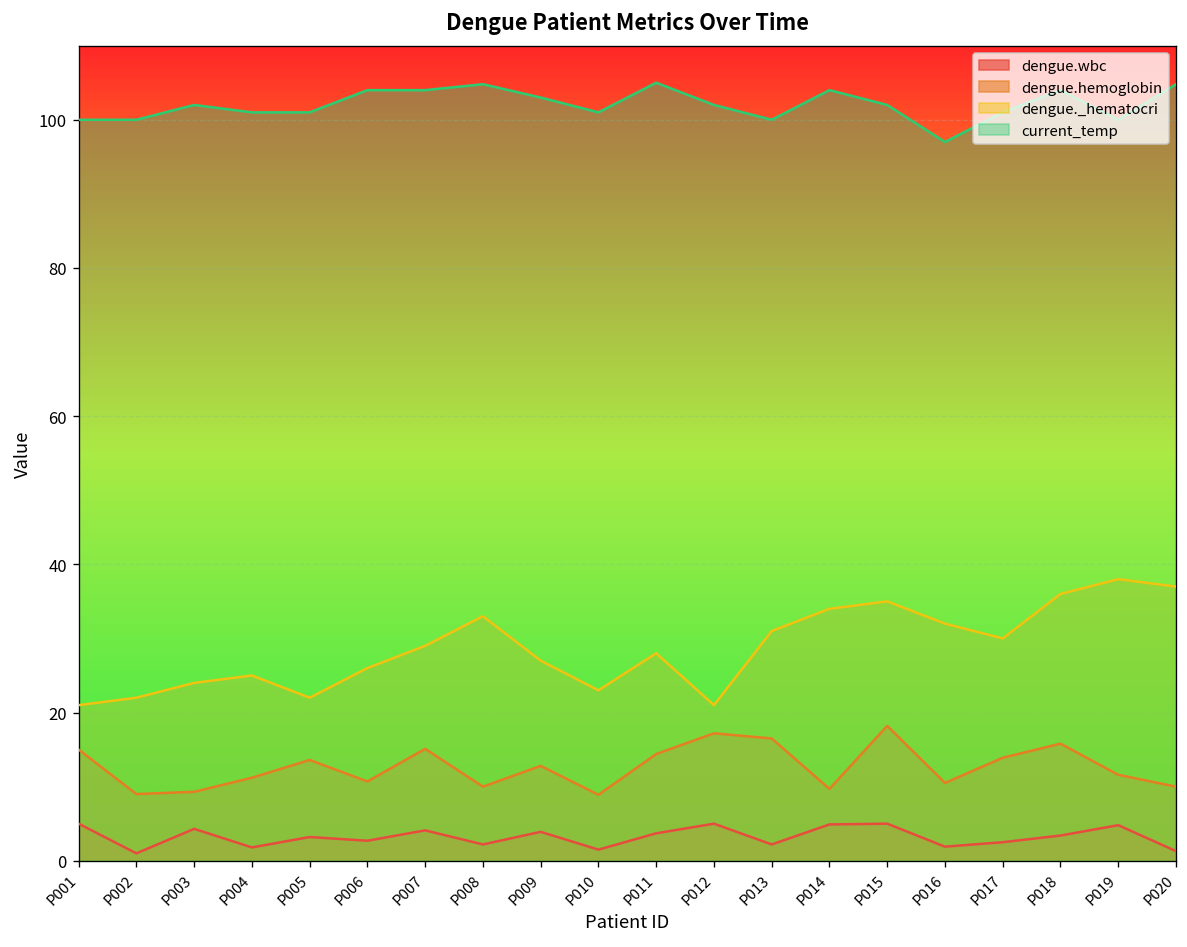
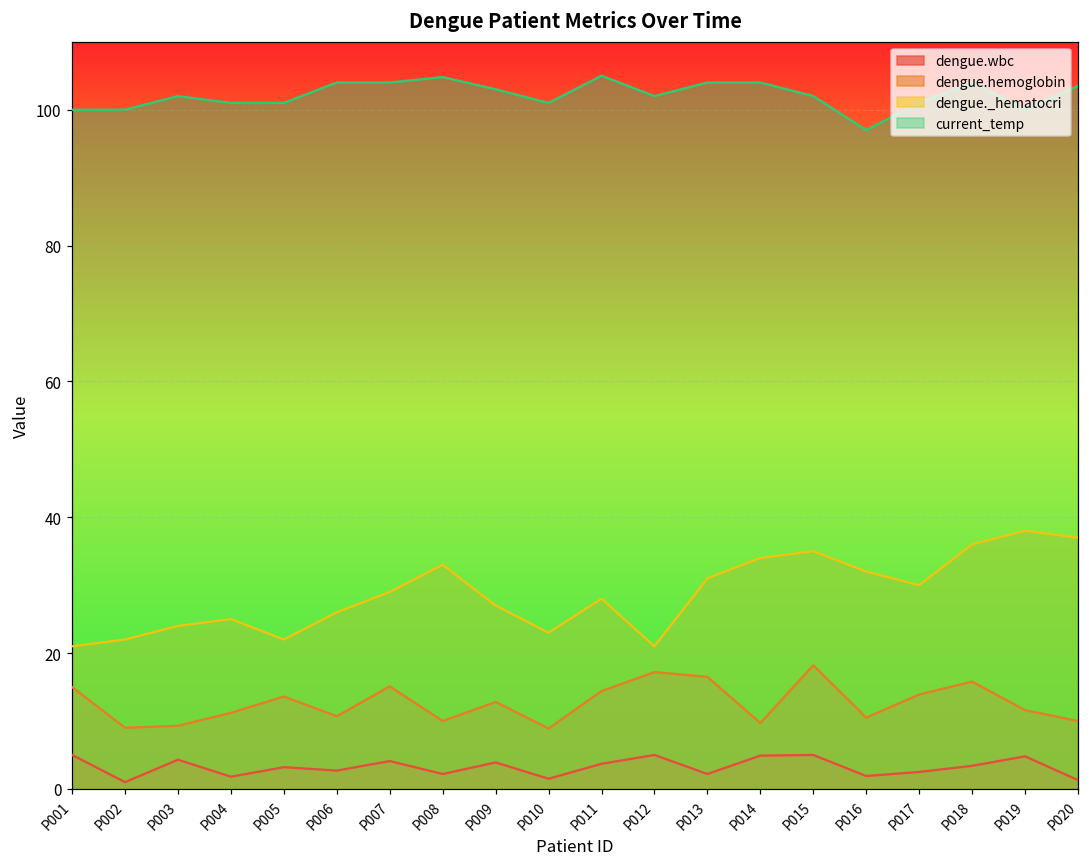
current_temp, P013: 100 -> 104
current_temp, P020: 105 -> 104
